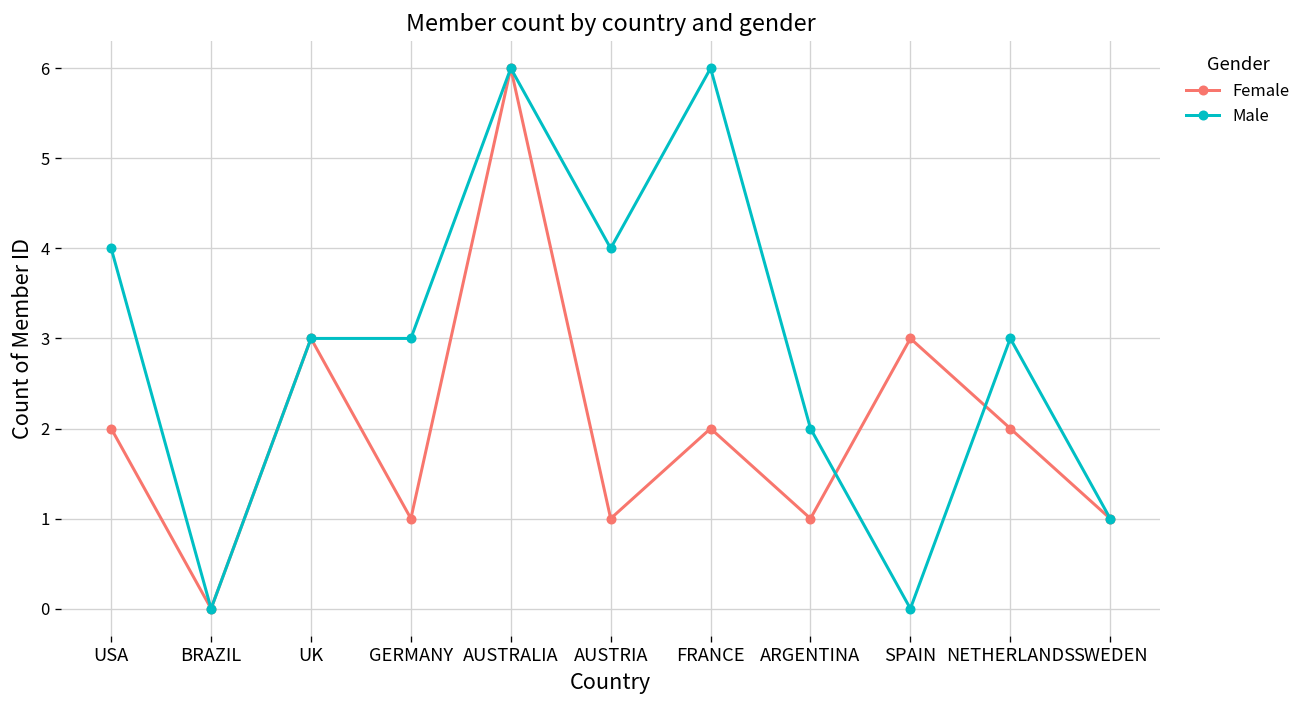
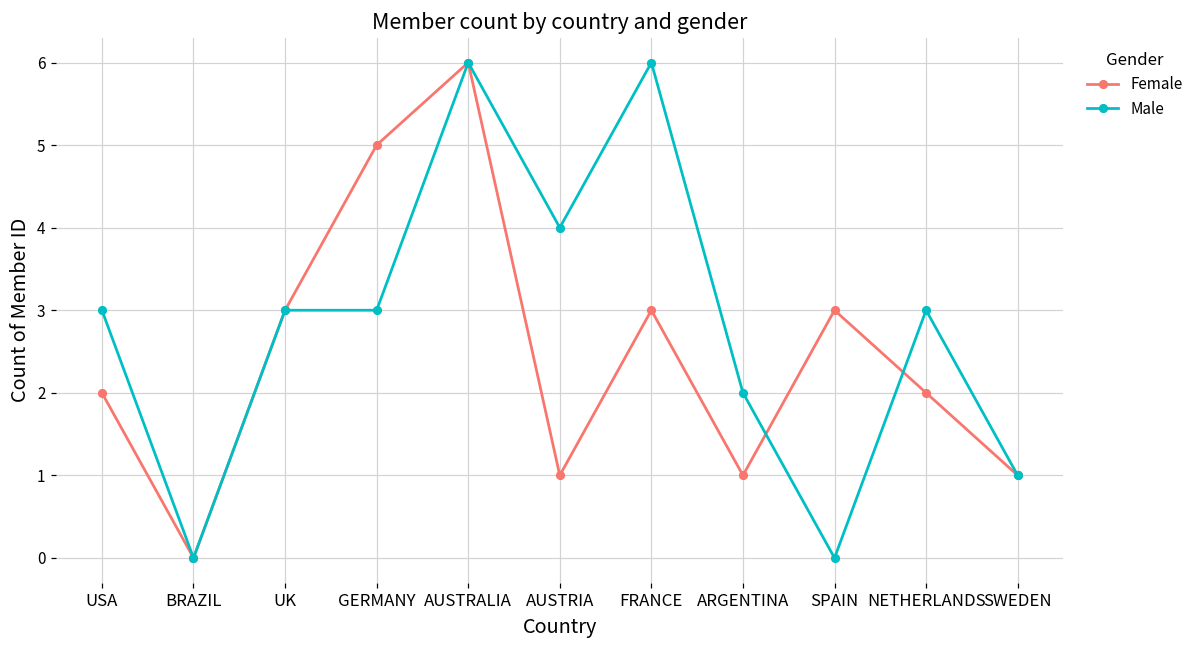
Male, USA: 4 -> 3
Female, GERMANY: 1 -> 5
Female, FRANCE: 2 -> 3
